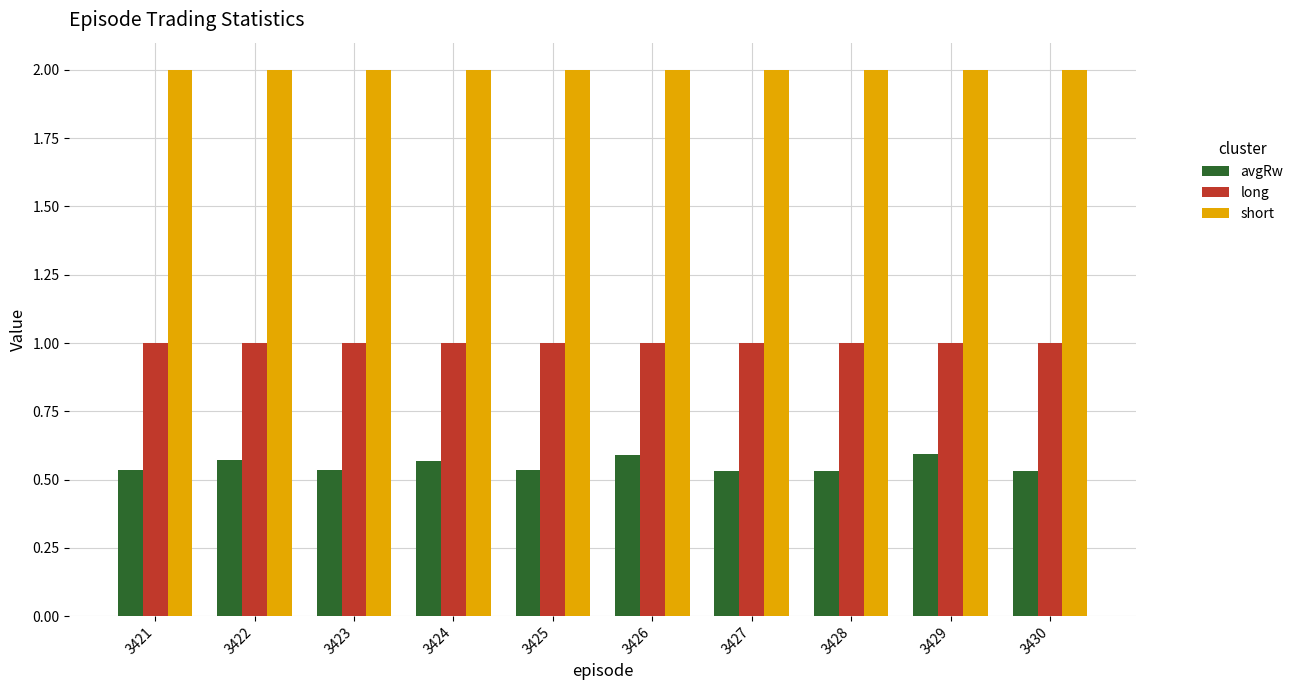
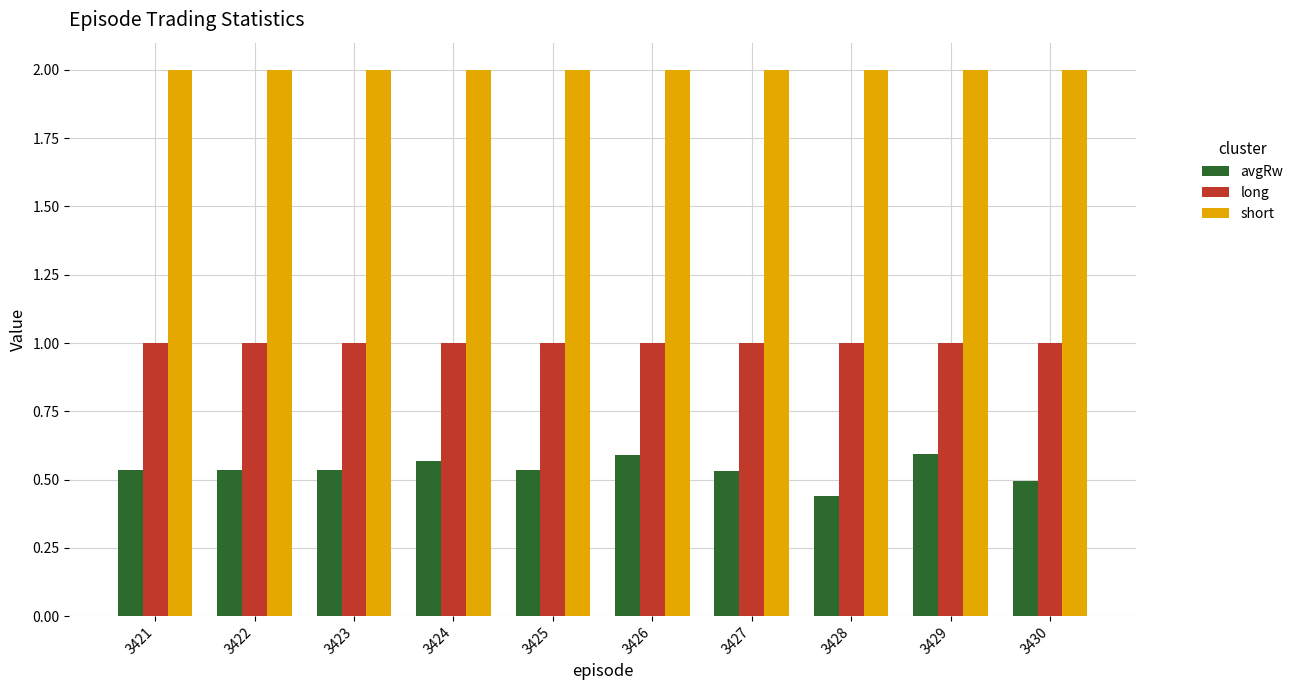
avgRw, 3422: 0.57 -> 0.53
avgRw, 3428: 0.53 -> 0.44
avgRw, 3430: 0.53 -> 0.50
